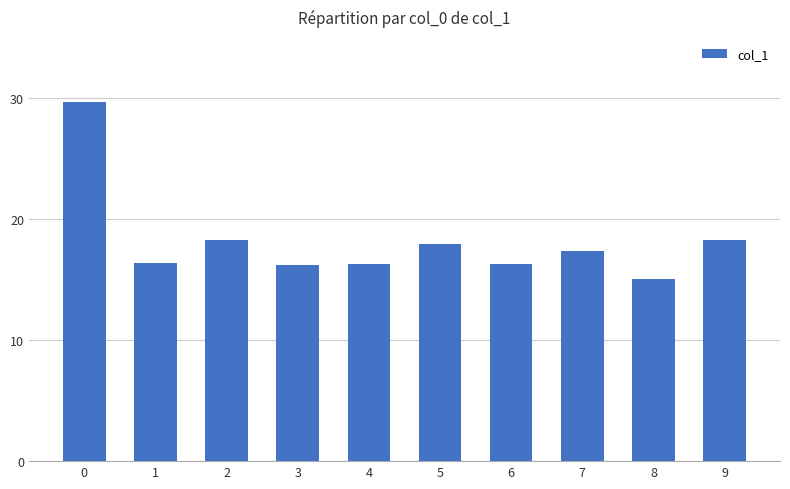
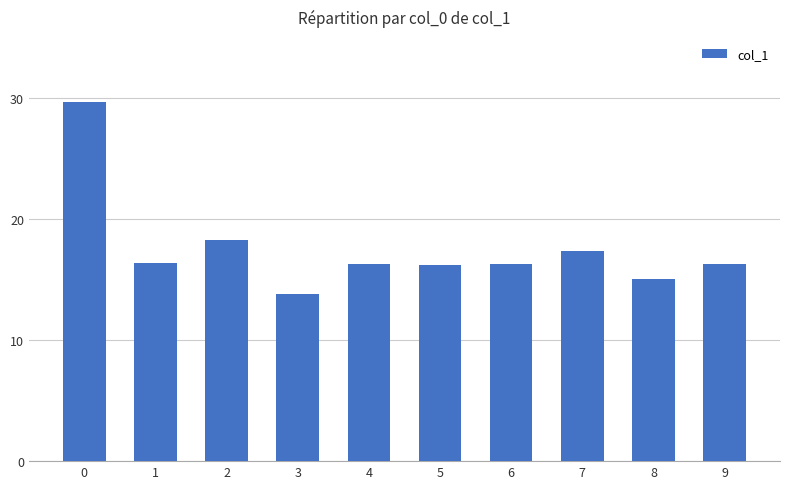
3: 16.2 -> 13.8
5: 18.0 -> 16.2
9: 18.3 -> 16.2
